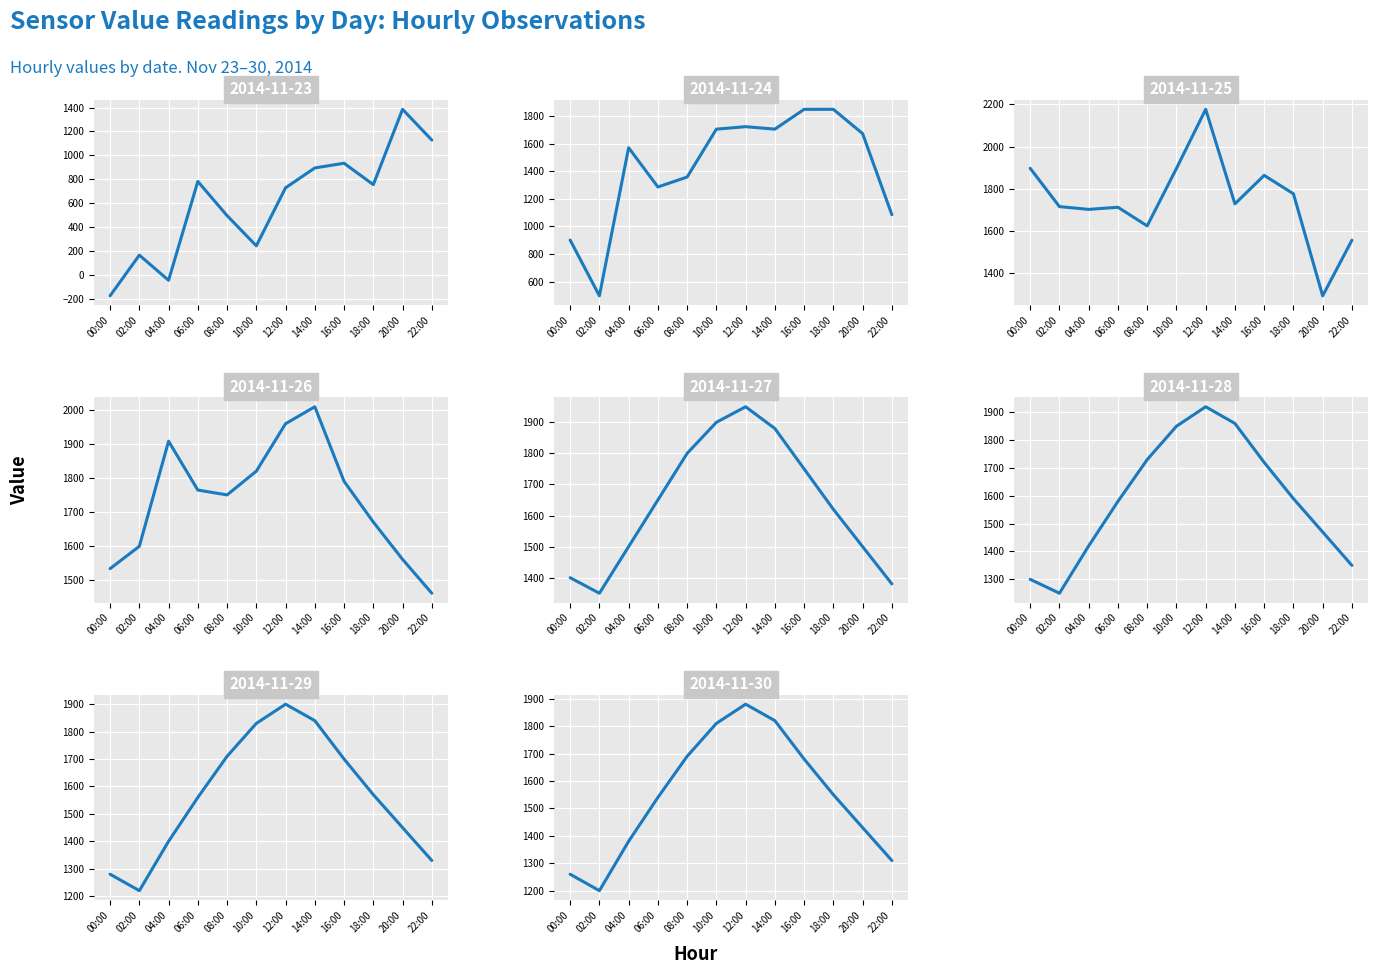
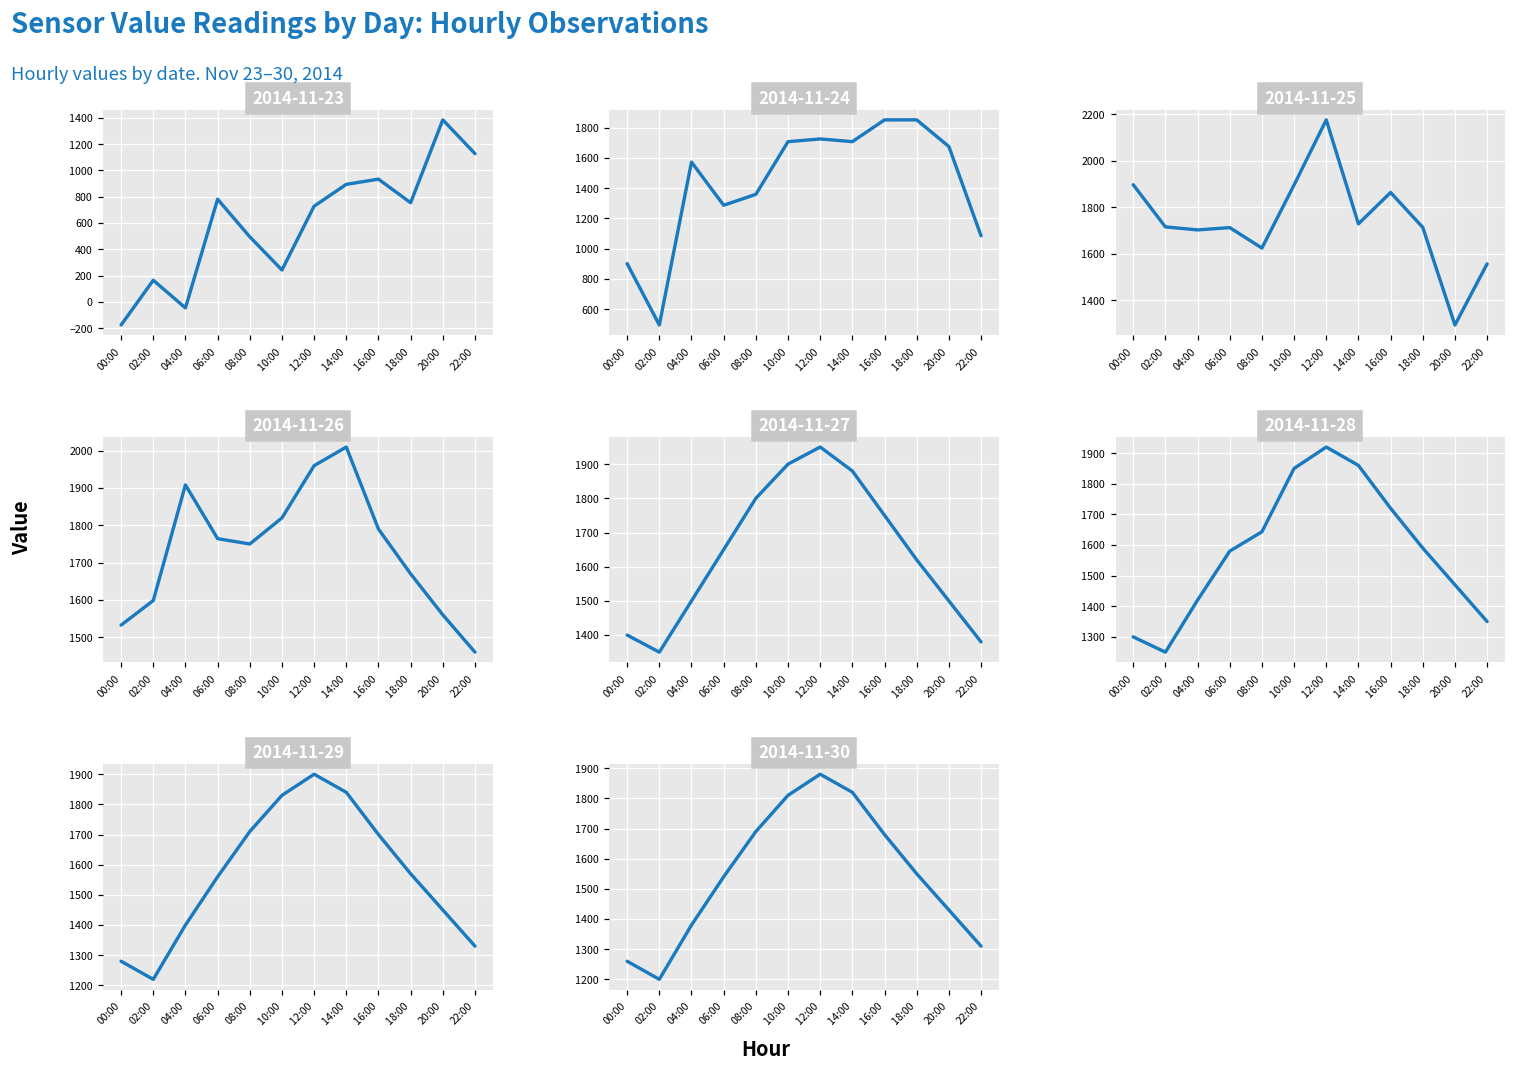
2014-11-25, 18:00: 1780 -> 1710
2014-11-28, 08:00: 1730 -> 1640
